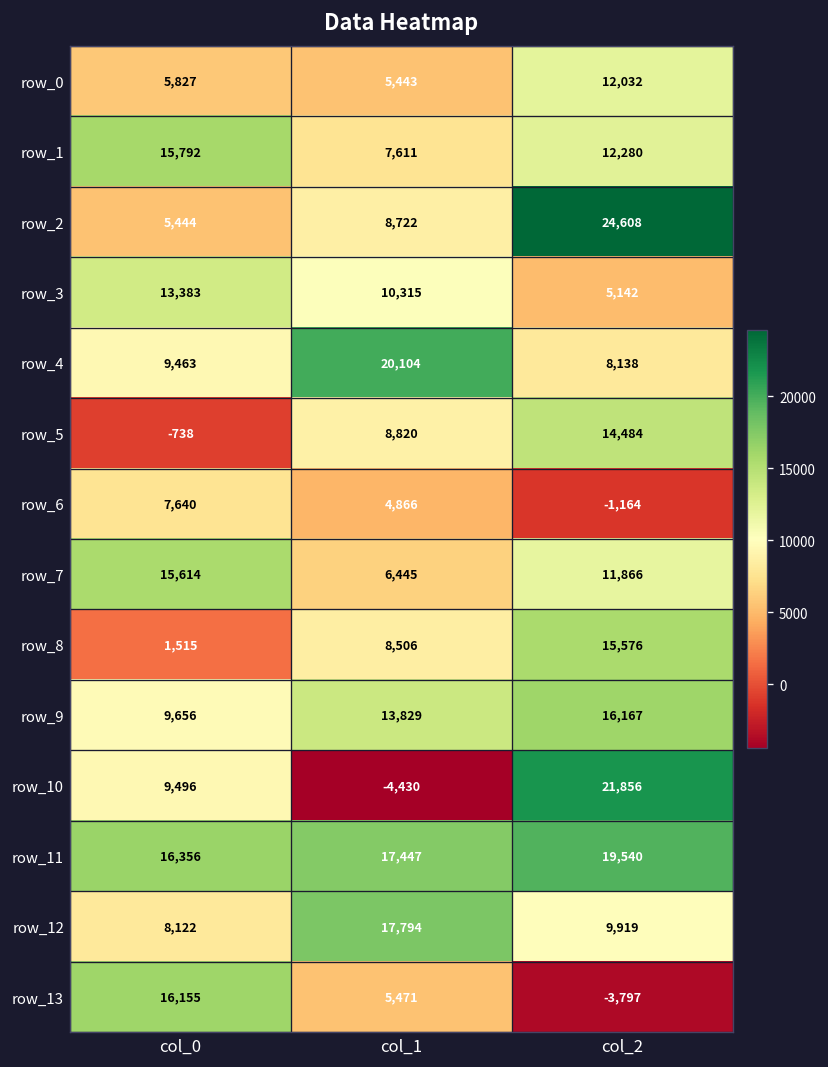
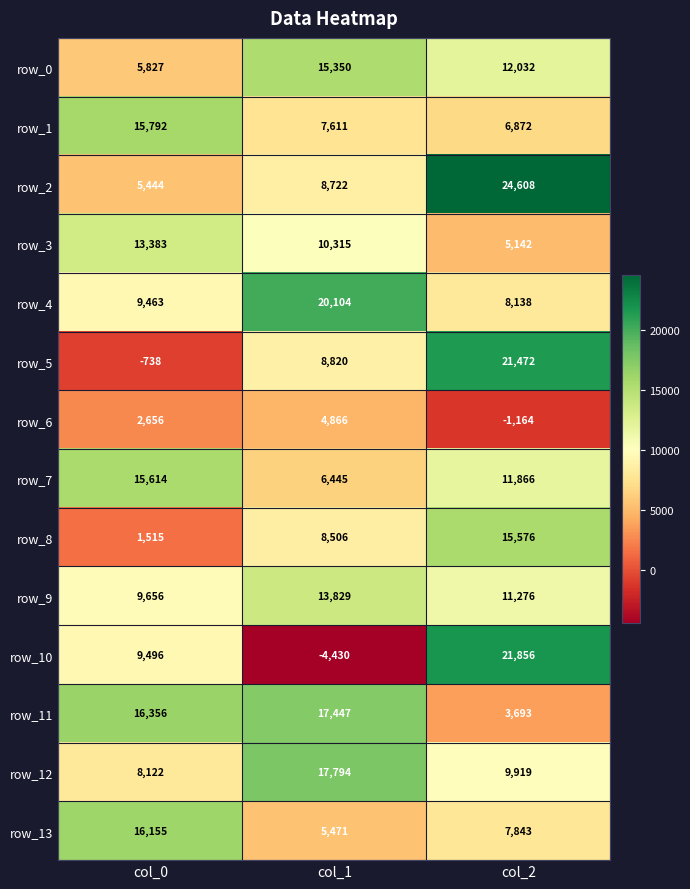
row_0, col_1: 5,443 -> 15,350
row_1, col_2: 12,280 -> 6,872
row_5, col_2: 14,484 -> 21,472
row_6, col_0: 7,640 -> 2,656
row_9, col_2: 16,167 -> 11,276
row_11, col_2: 19,540 -> 3,693
row_13, col_2: -3,797 -> 7,843
